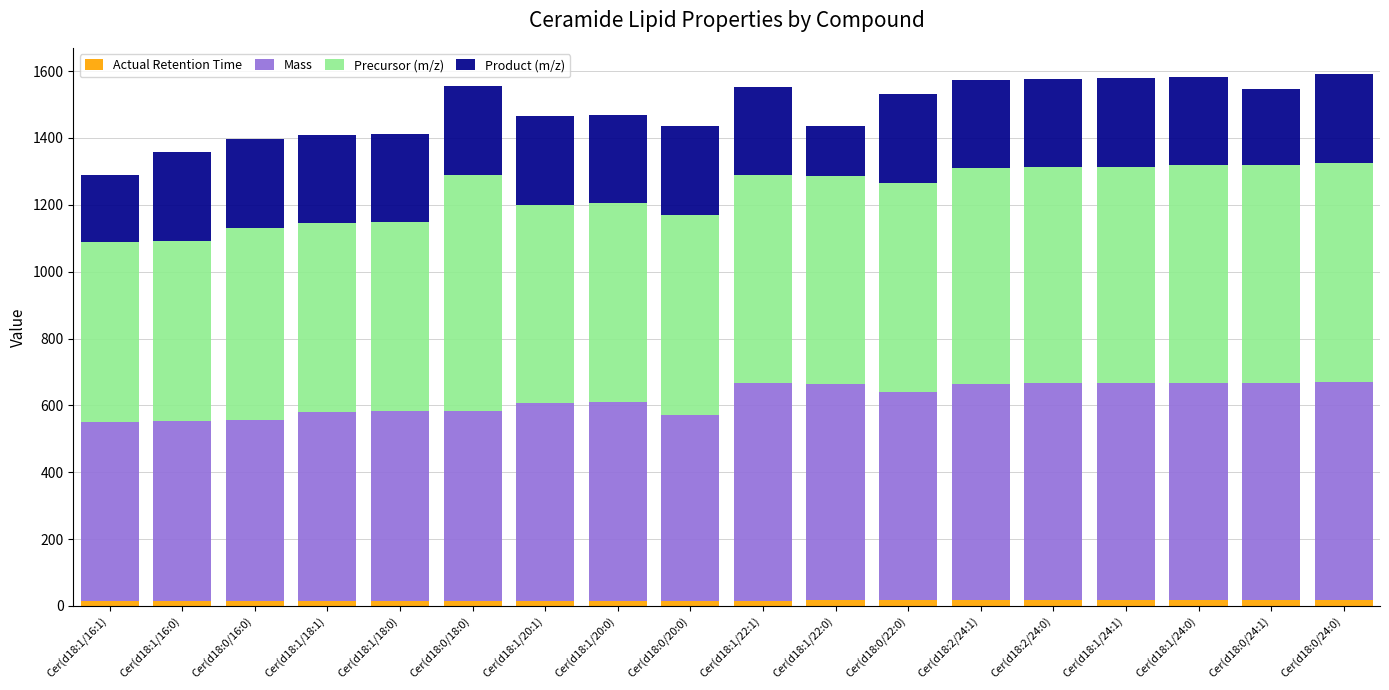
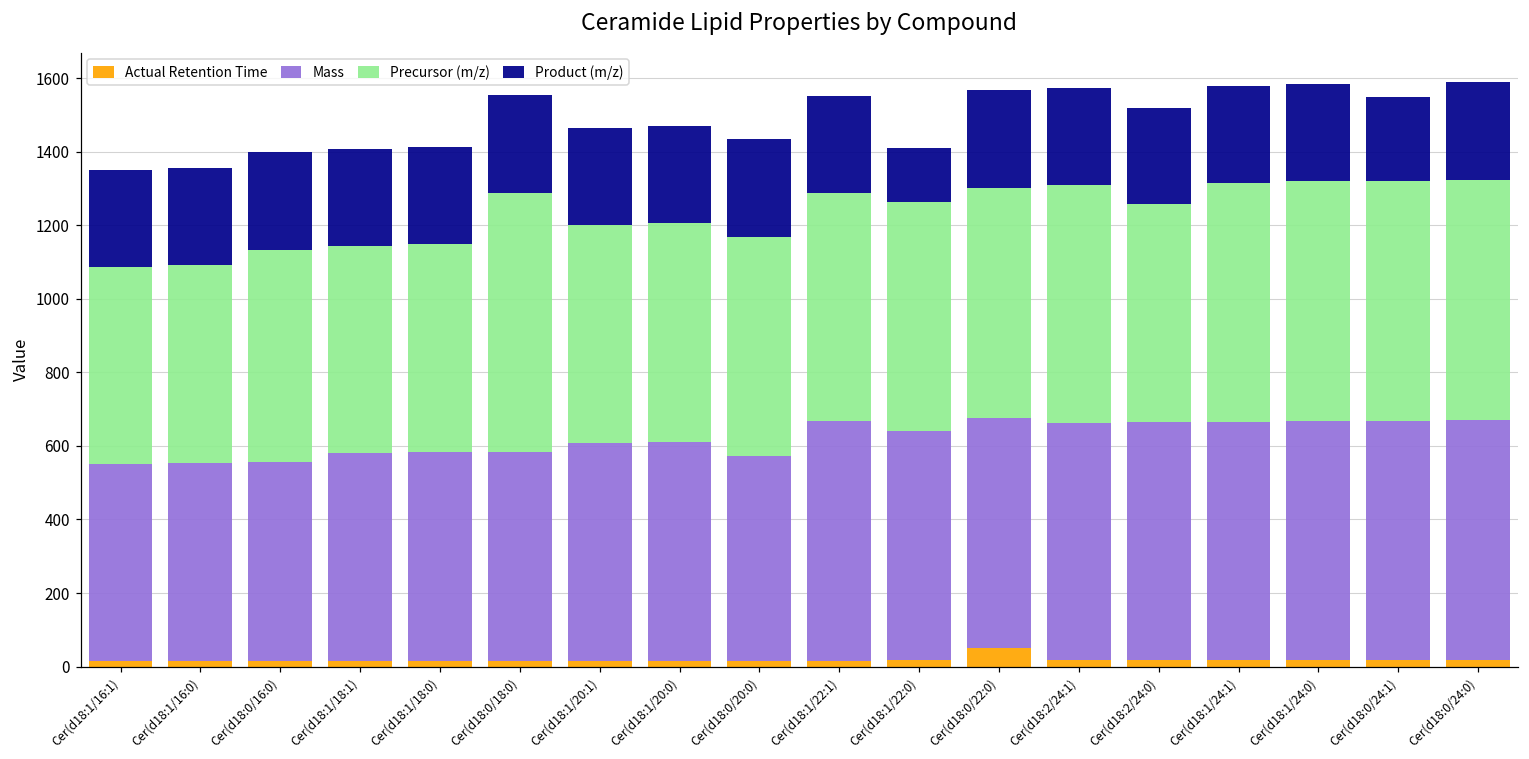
Product (m/z), Cer(d18:1/16:1): 200 -> 260
Mass, Cer(d18:1/22:0): 650 -> 620
Actual Retention Time, Cer(d18:0/22:0): 20 -> 50
Precursor (m/z), Cer(d18:2/24:0): 650 -> 590
